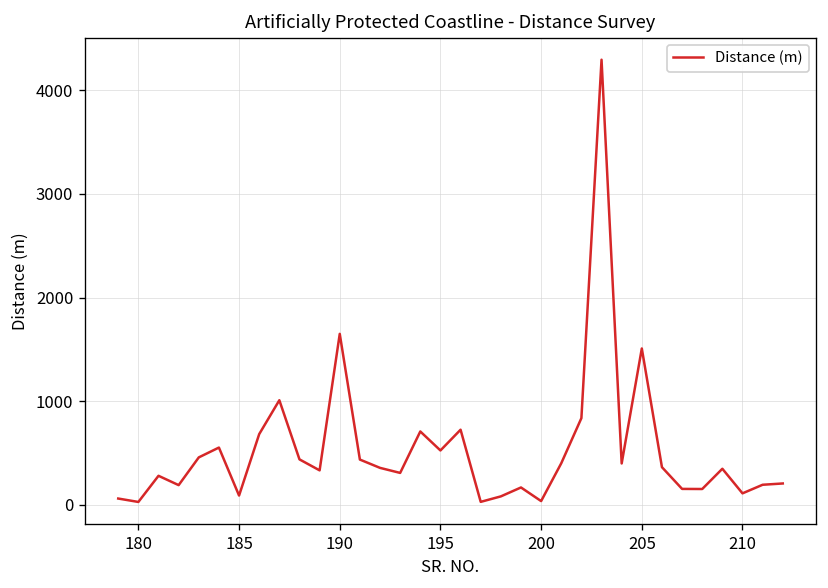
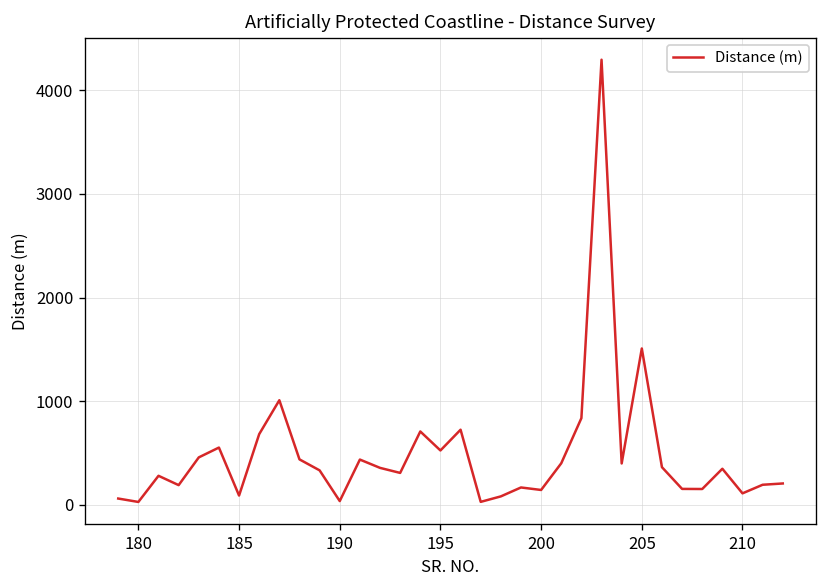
190: 1700 -> 0
200: 0 -> 100
